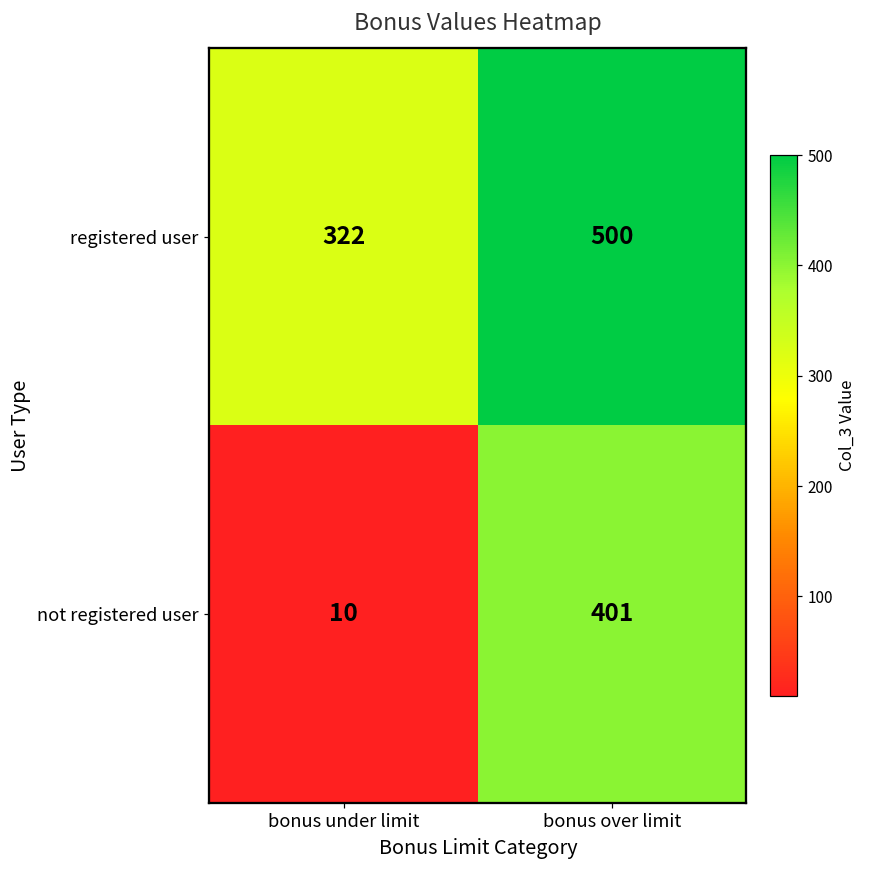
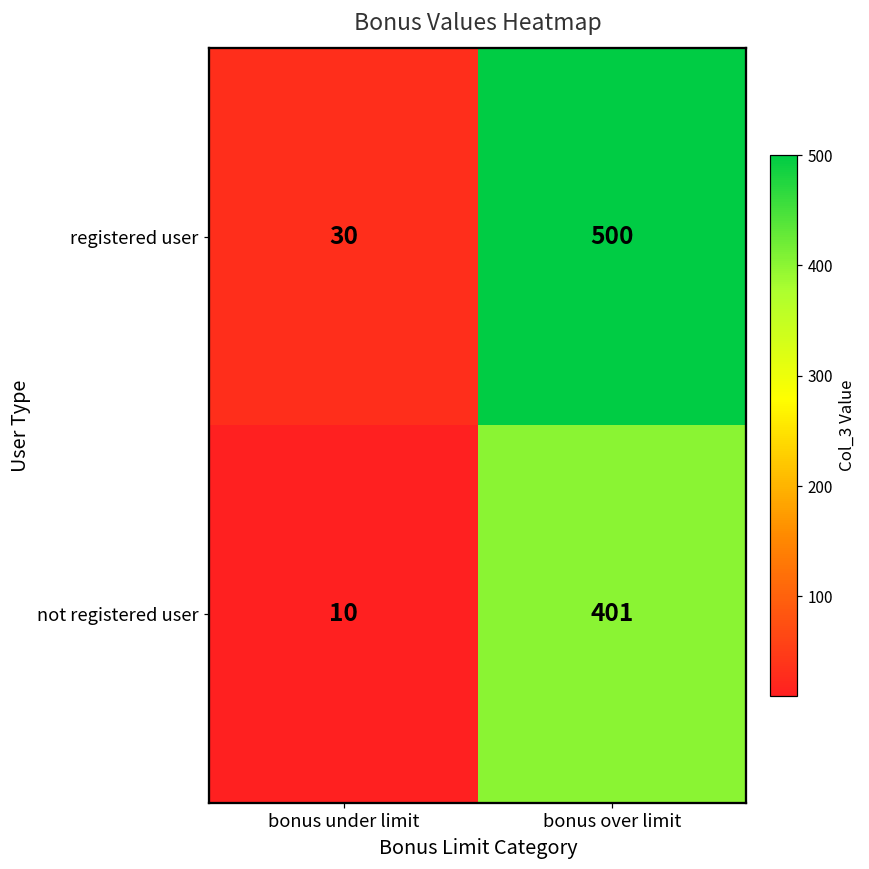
registered user, bonus under limit: 322 -> 30
